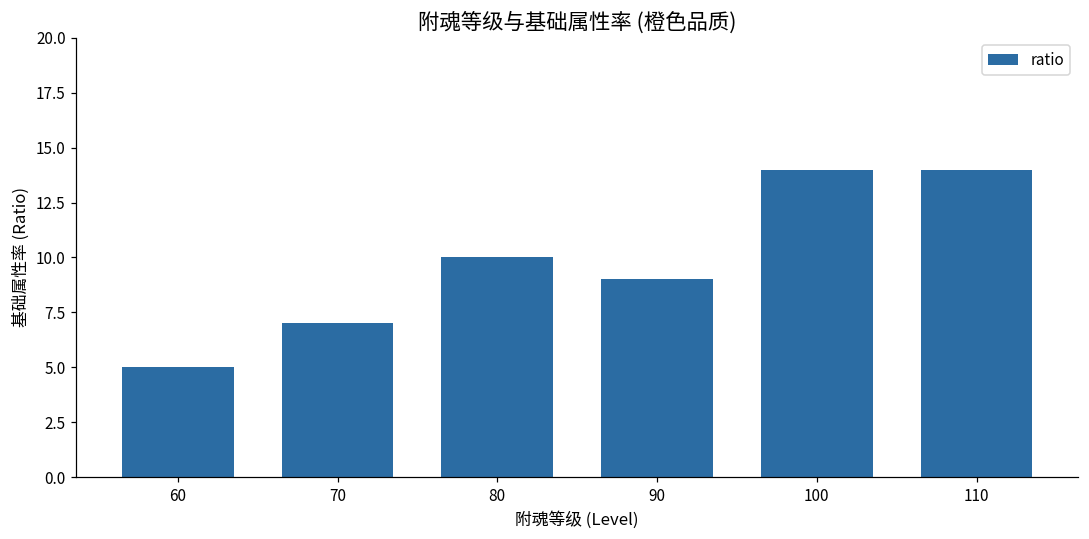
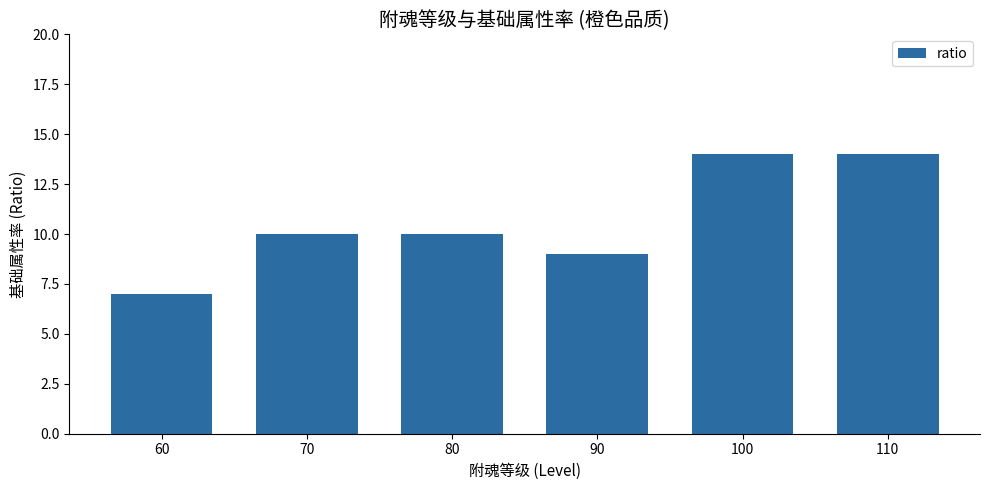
60: 5 -> 7
70: 7 -> 10
